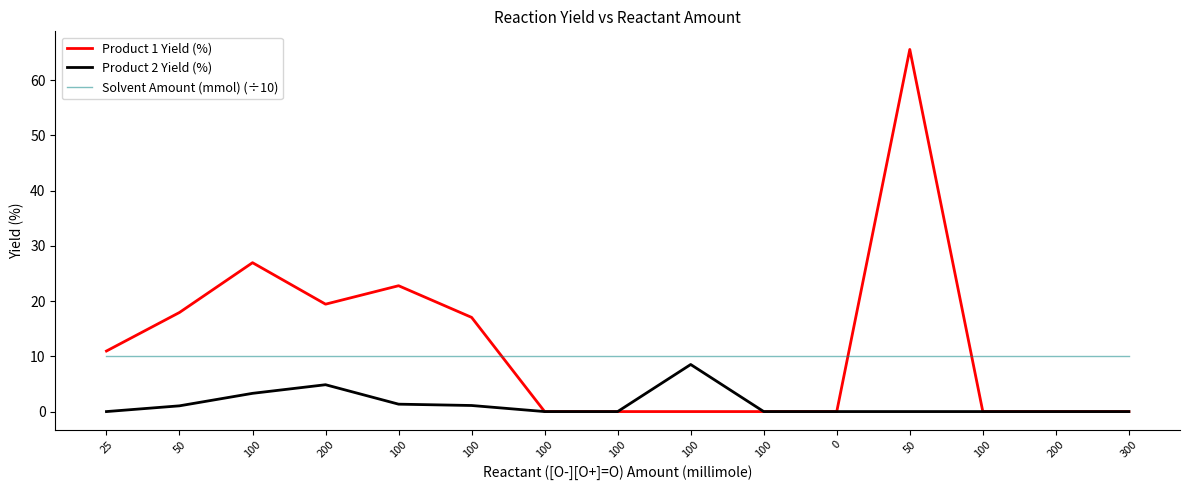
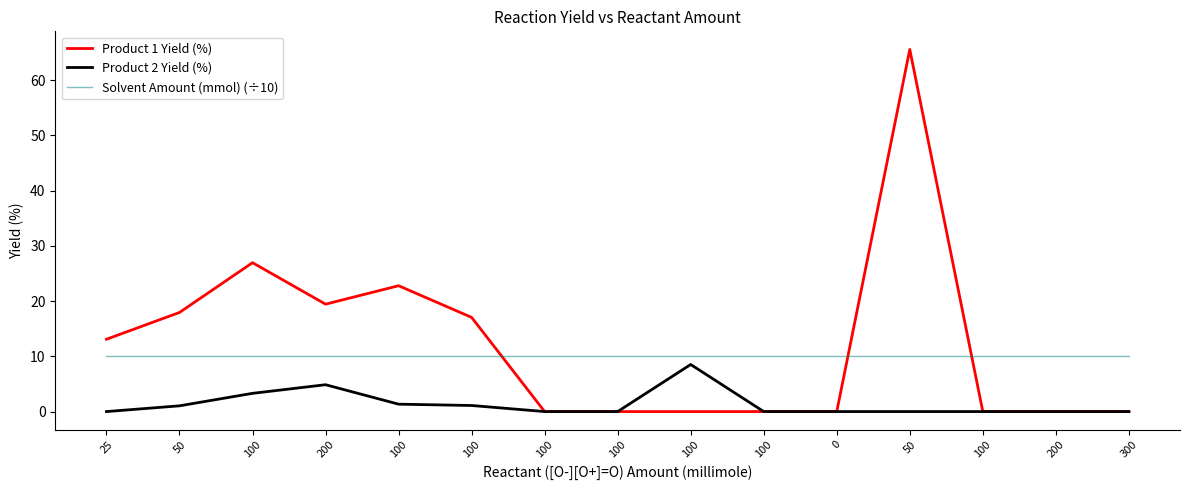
Product 1 Yield (%), 25: 11 -> 13
